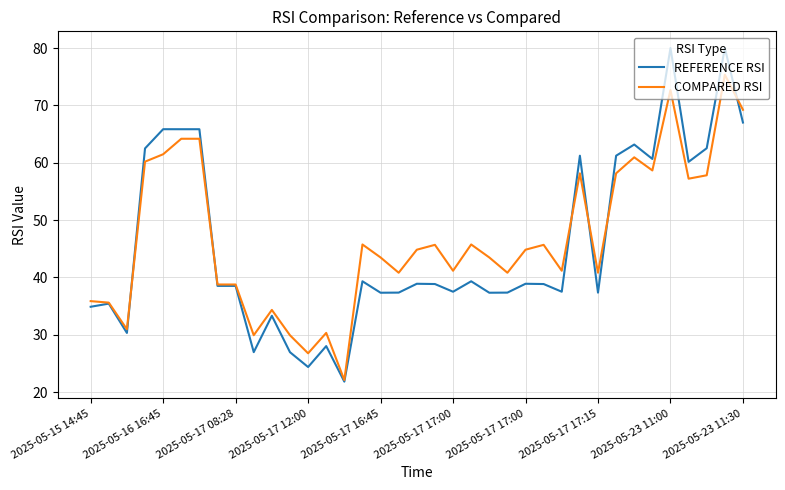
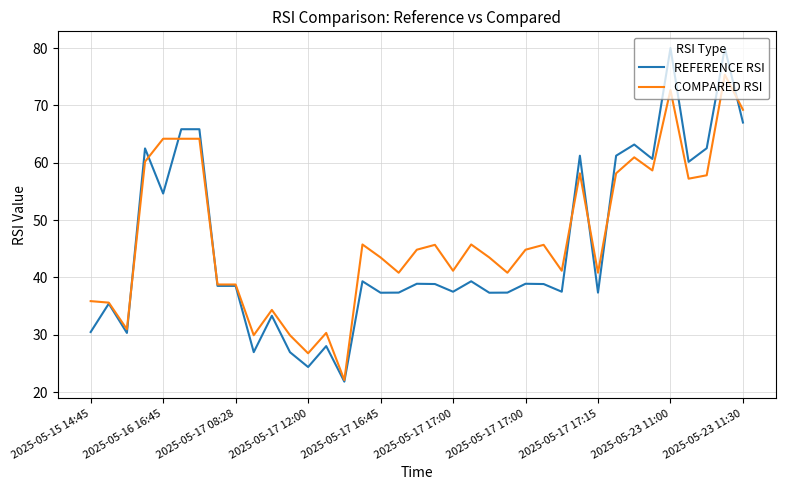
REFERENCE RSI, 2025-05-15 14:45: 35 -> 30
REFERENCE RSI, 2025-05-16 16:45: 66 -> 55
COMPARED RSI, 2025-05-16 16:45: 61 -> 64
